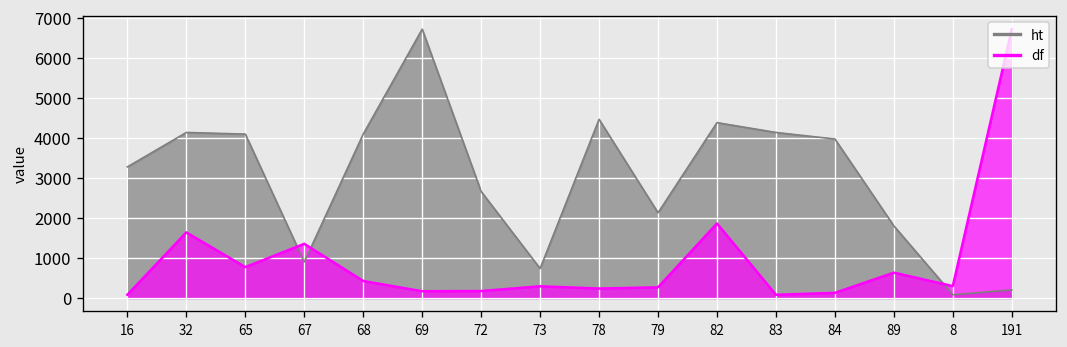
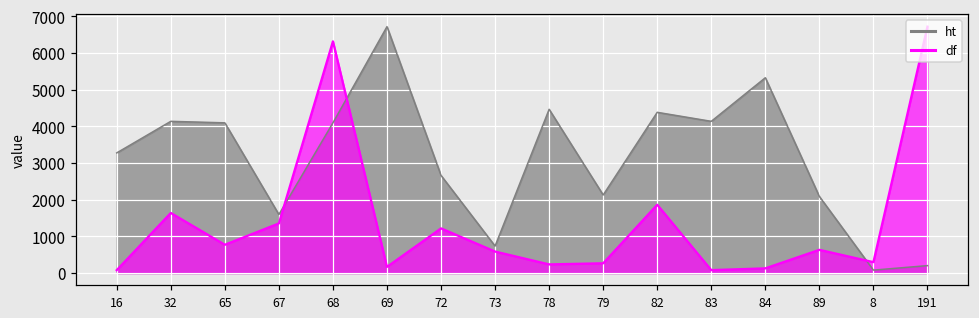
ht, 67: 900 -> 1600
df, 68: 400 -> 6300
df, 72: 200 -> 1200
df, 73: 300 -> 600
ht, 84: 4000 -> 5300
ht, 89: 1800 -> 2100
